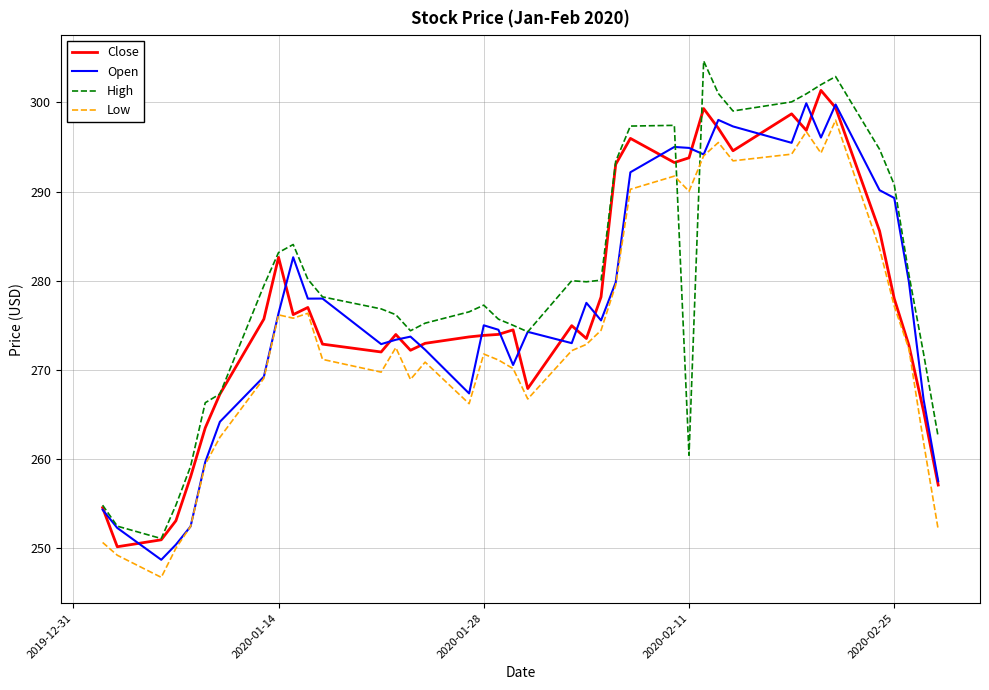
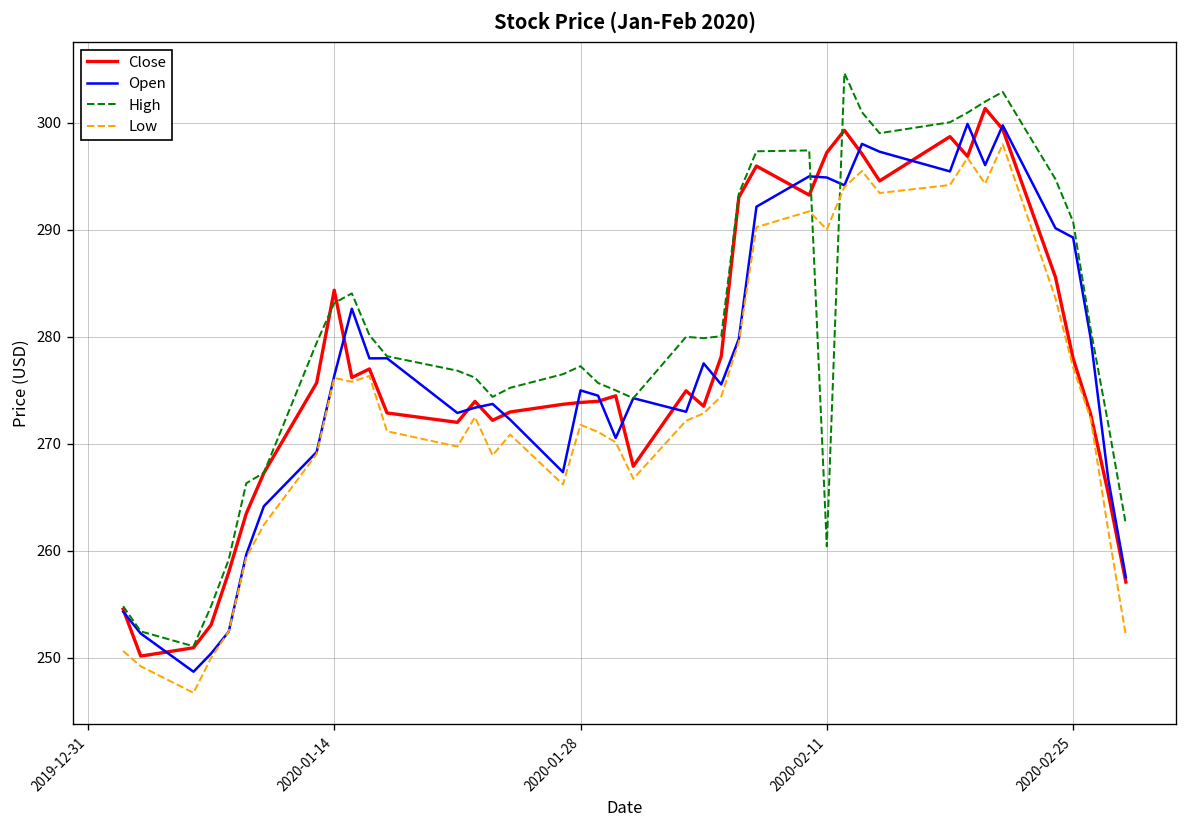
Close, 2020-01-14: 283 -> 284
Close, 2020-02-11: 294 -> 297
